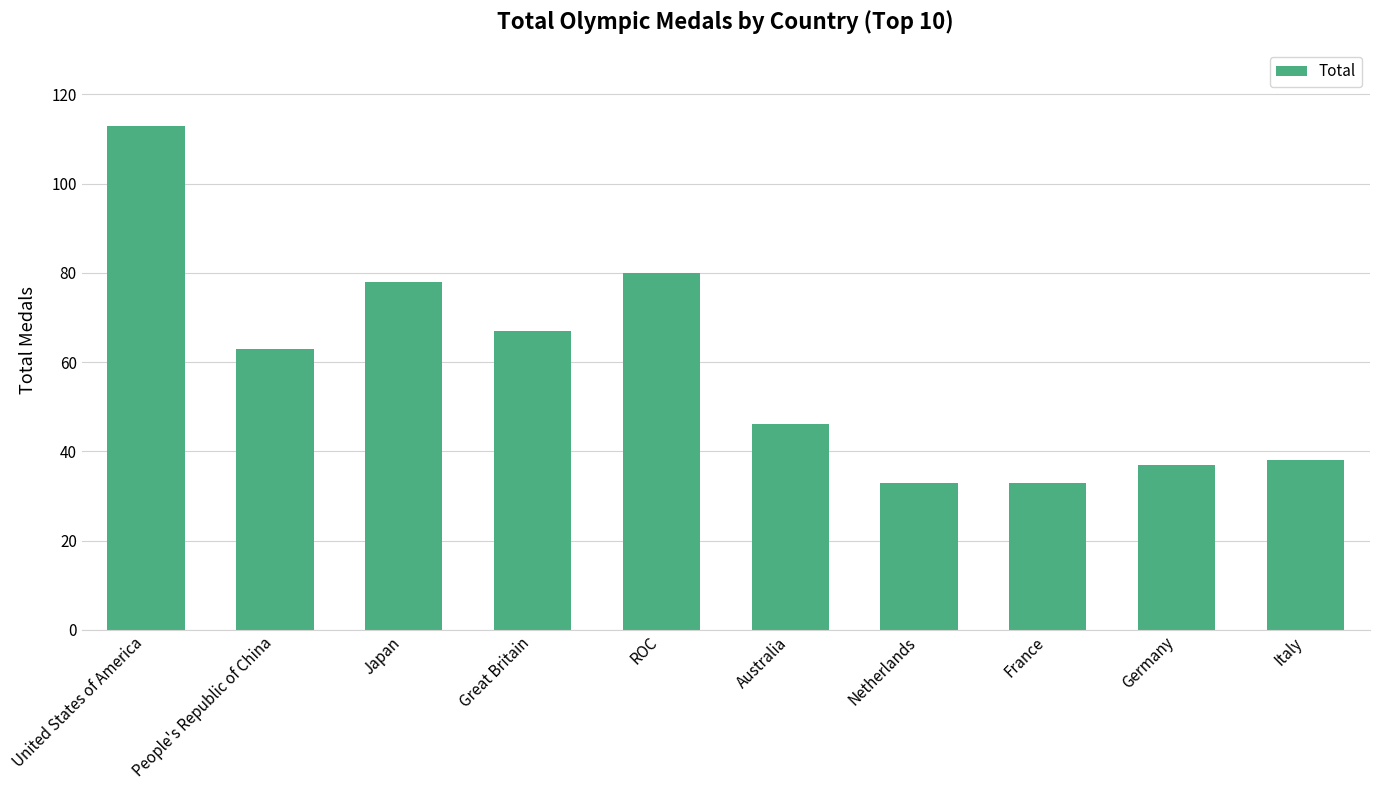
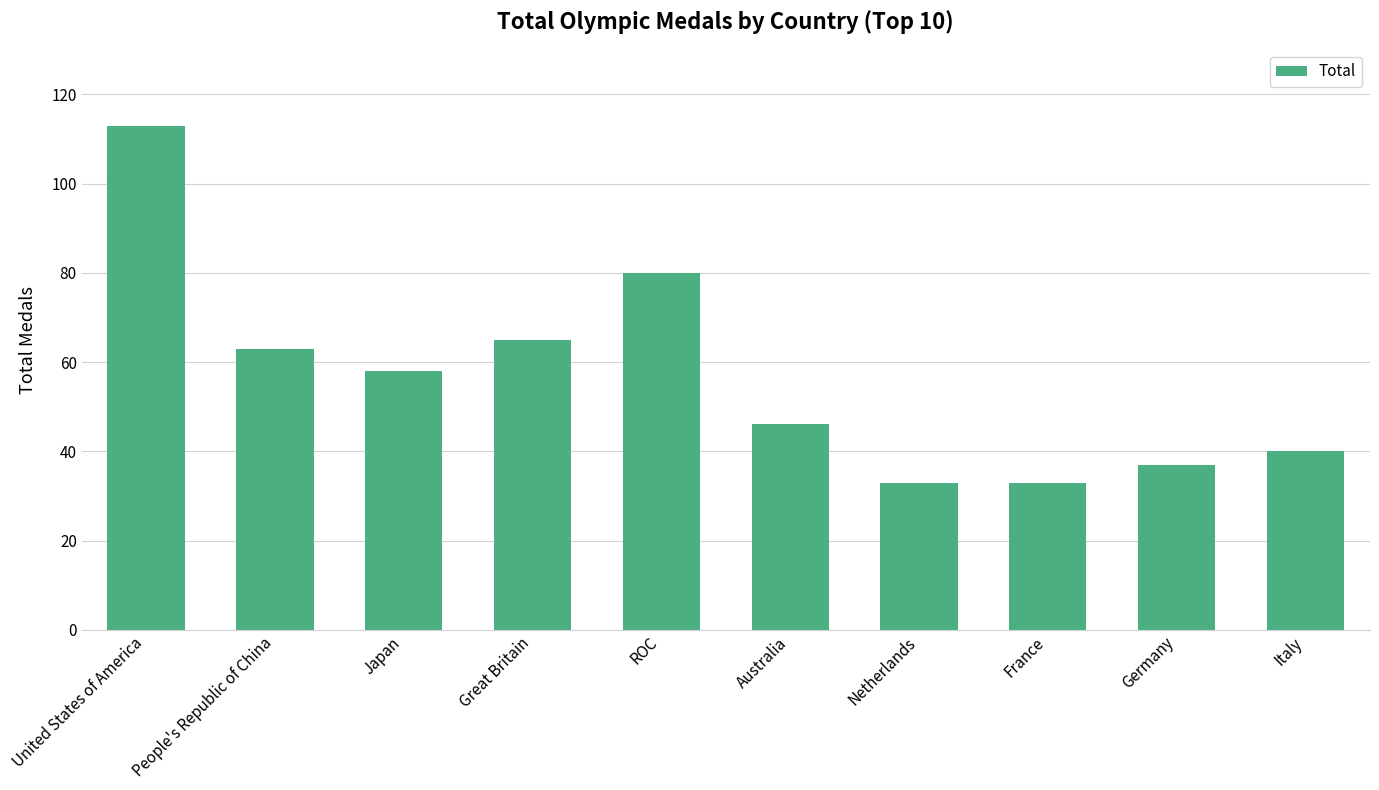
Japan: 78 -> 58
Great Britain: 67 -> 65
Italy: 38 -> 40
